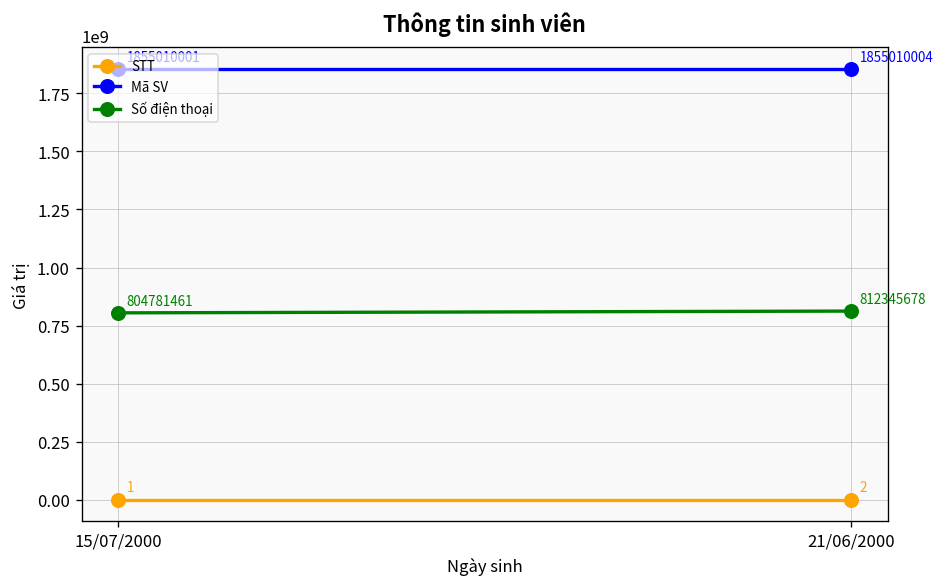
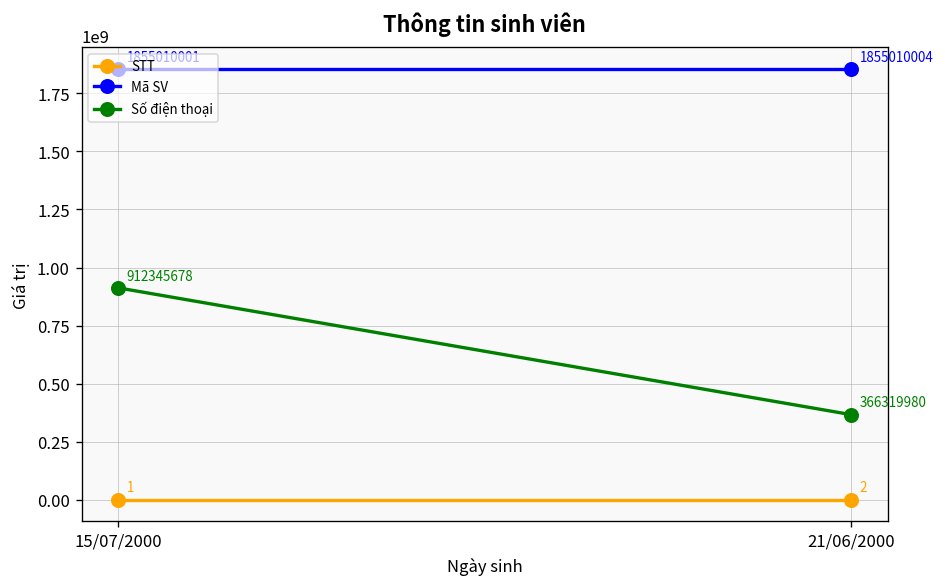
Số điện thoại, 15/07/2000: 804781461 -> 912345678
Số điện thoại, 21/06/2000: 812345678 -> 366319980
